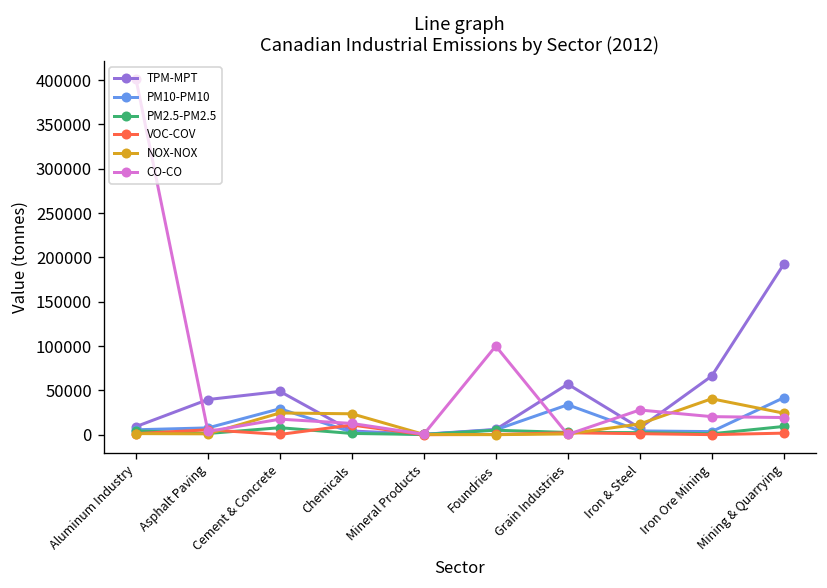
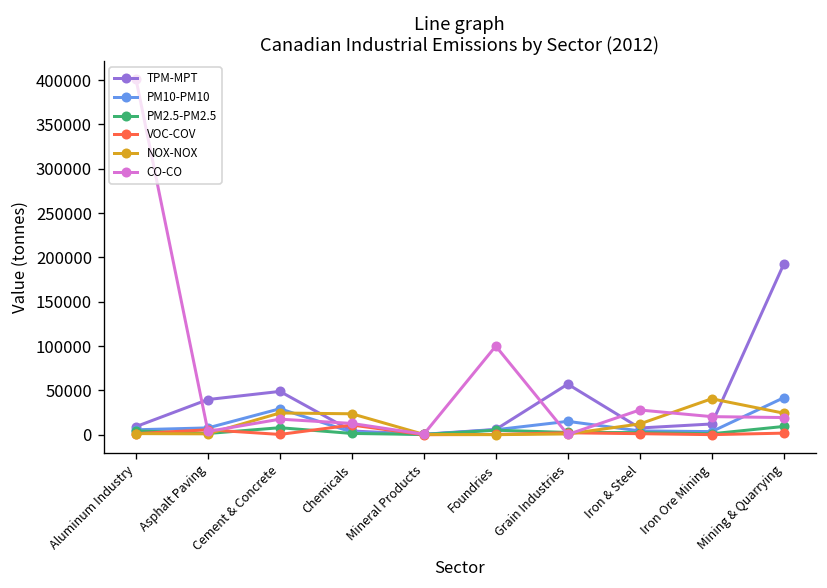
PM10-PM10, Grain Industries: 30000 -> 20000
TPM-MPT, Iron Ore Mining: 70000 -> 10000
